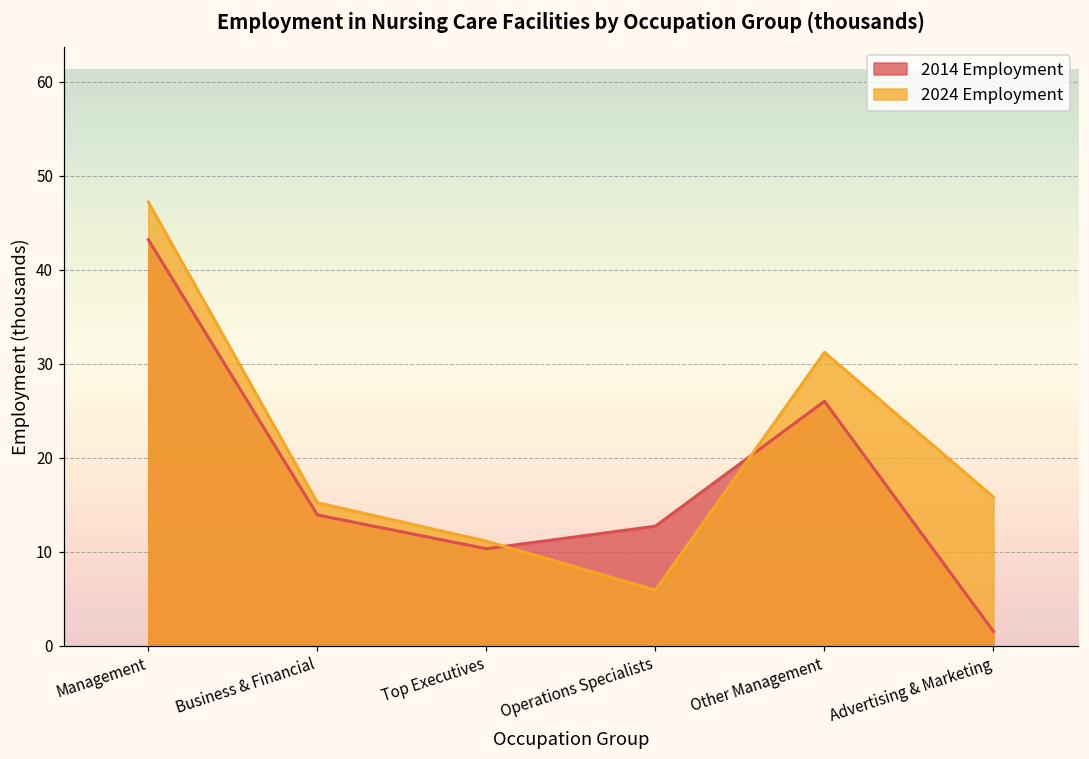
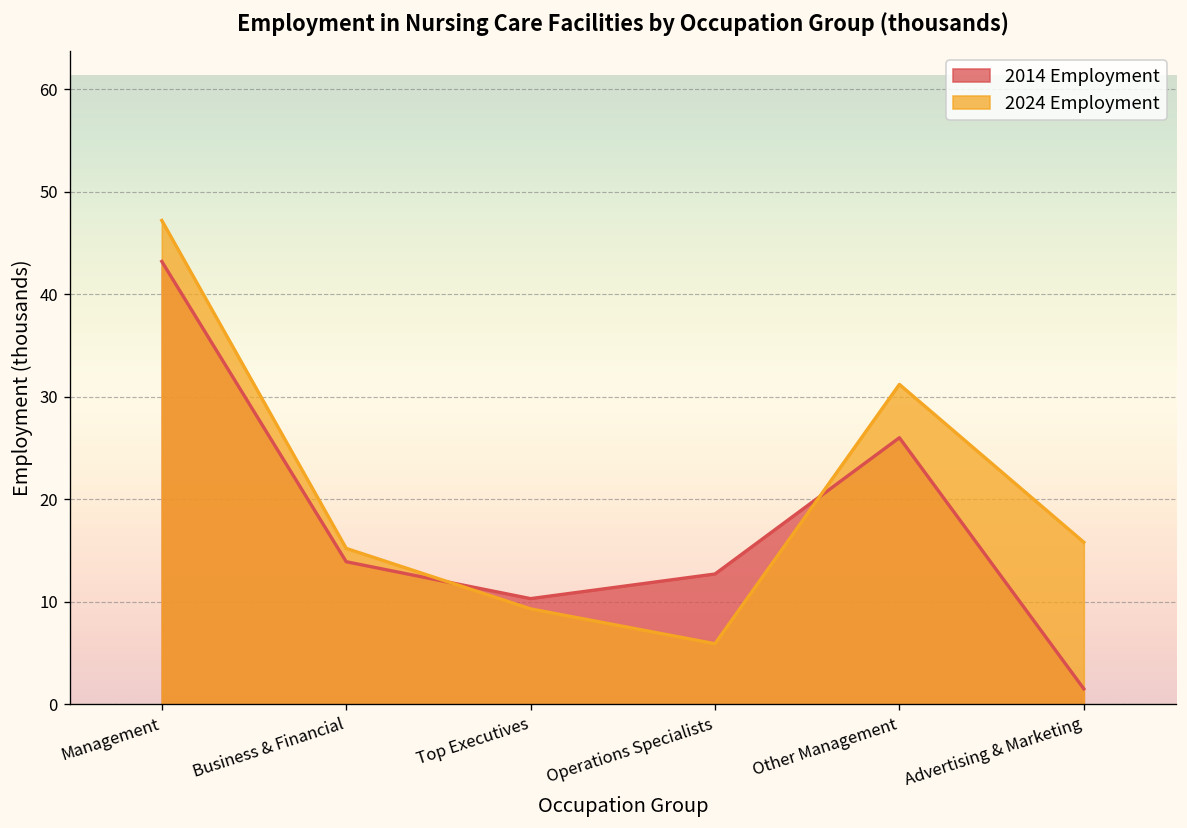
2024 Employment, Top Executives: 11 -> 9
